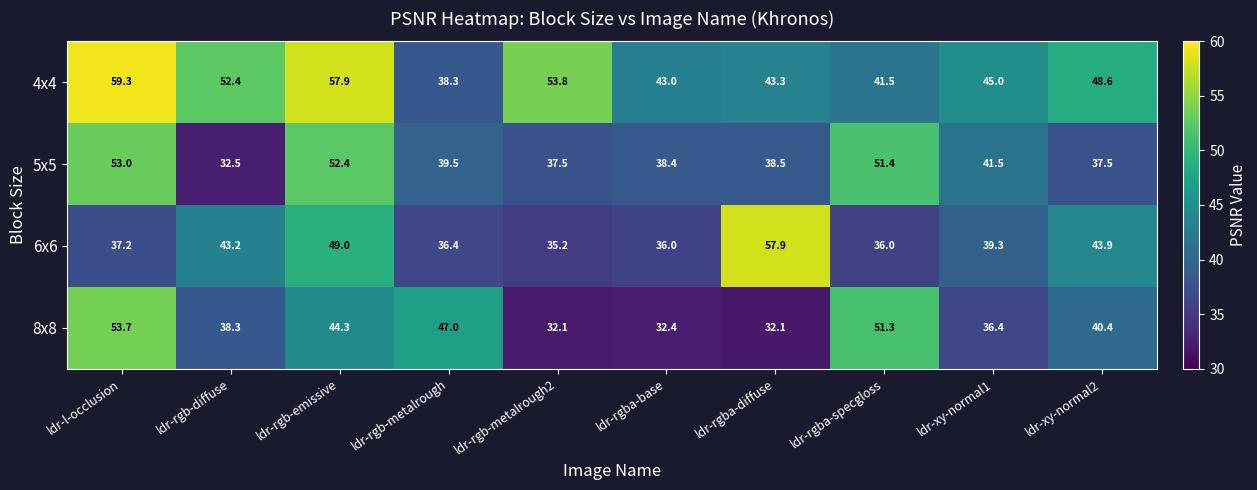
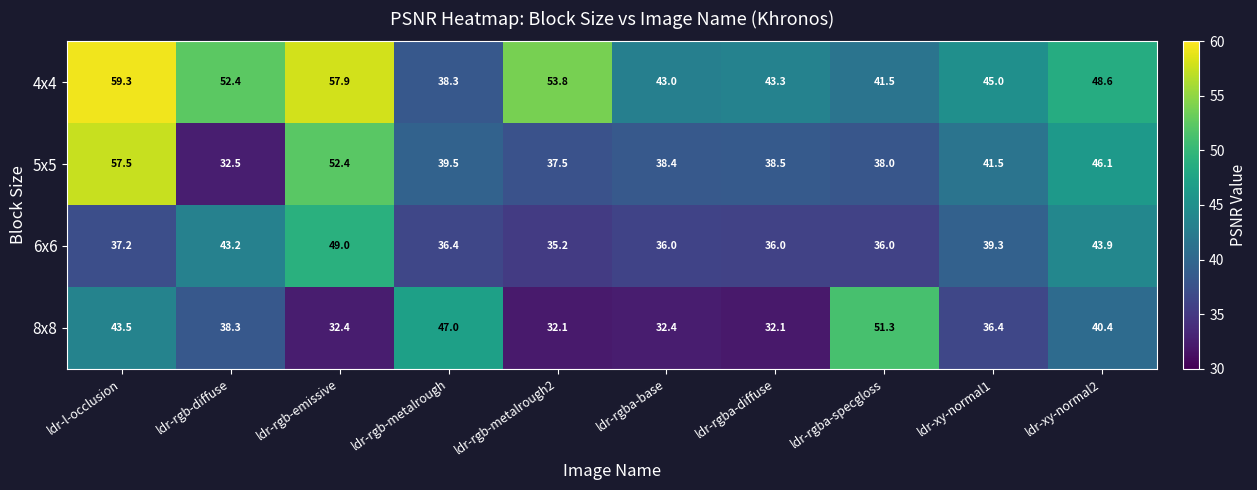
5x5, ldr-l-occlusion: 53.0 -> 57.5
5x5, ldr-rgba-specgloss: 51.4 -> 38.0
5x5, ldr-xy-normal2: 37.5 -> 46.1
6x6, ldr-rgba-diffuse: 57.9 -> 36.0
8x8, ldr-l-occlusion: 53.7 -> 43.5
8x8, ldr-rgb-emissive: 44.3 -> 32.4
